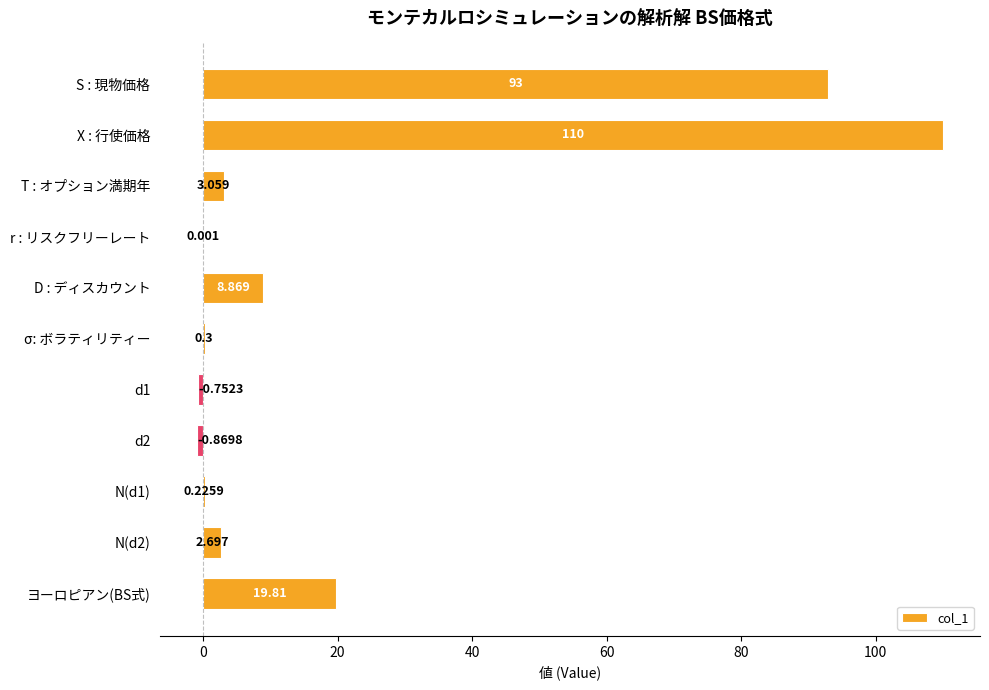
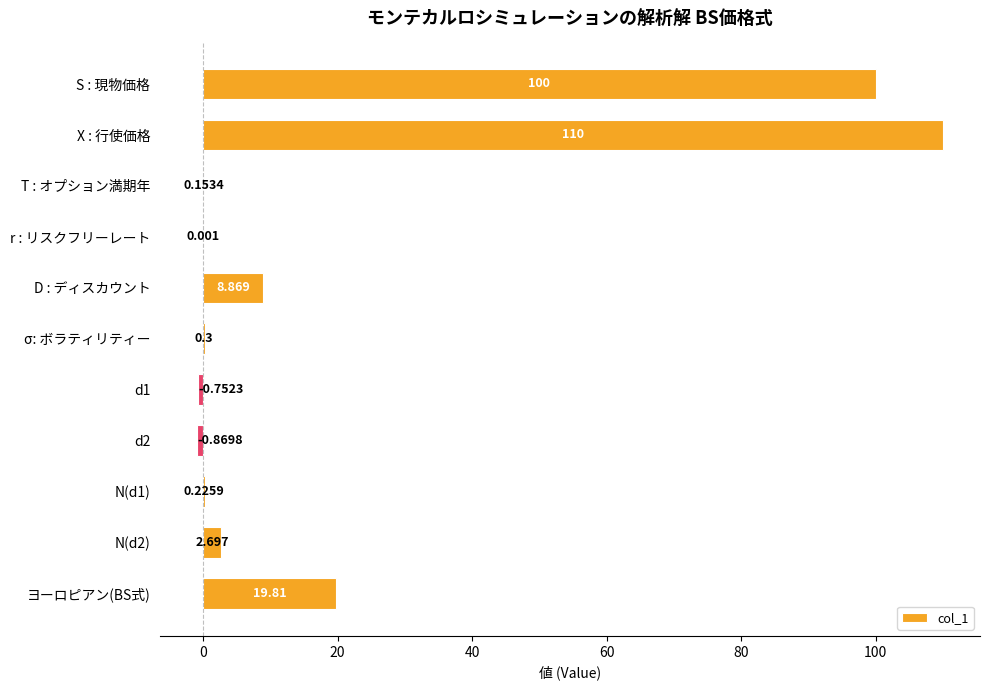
S : 現物価格: 93 -> 100
T : オプション満期年: 3.059 -> 0.1534
